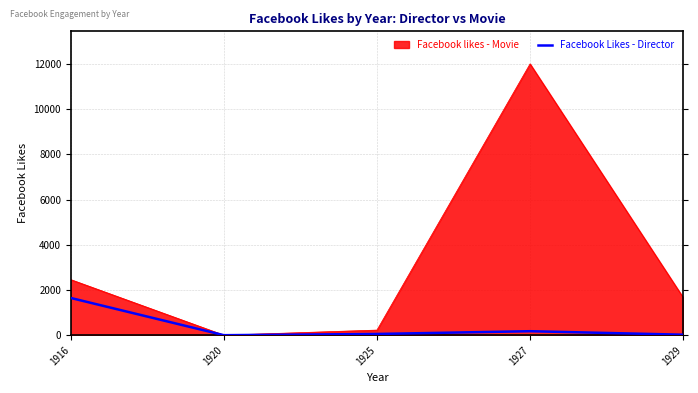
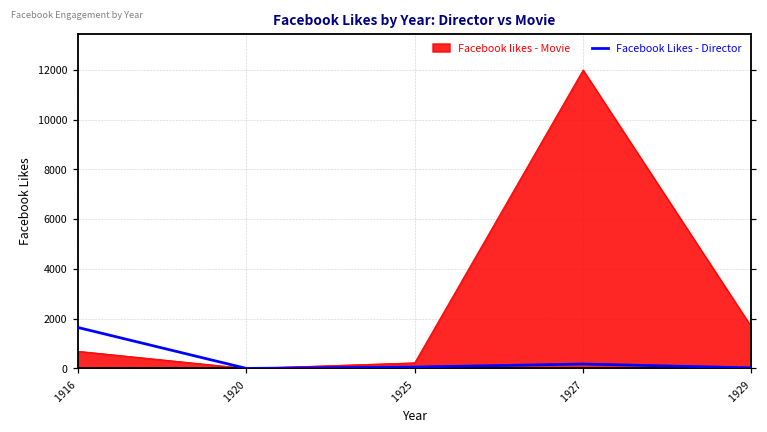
Facebook likes - Movie, 1916: 2500 -> 700
